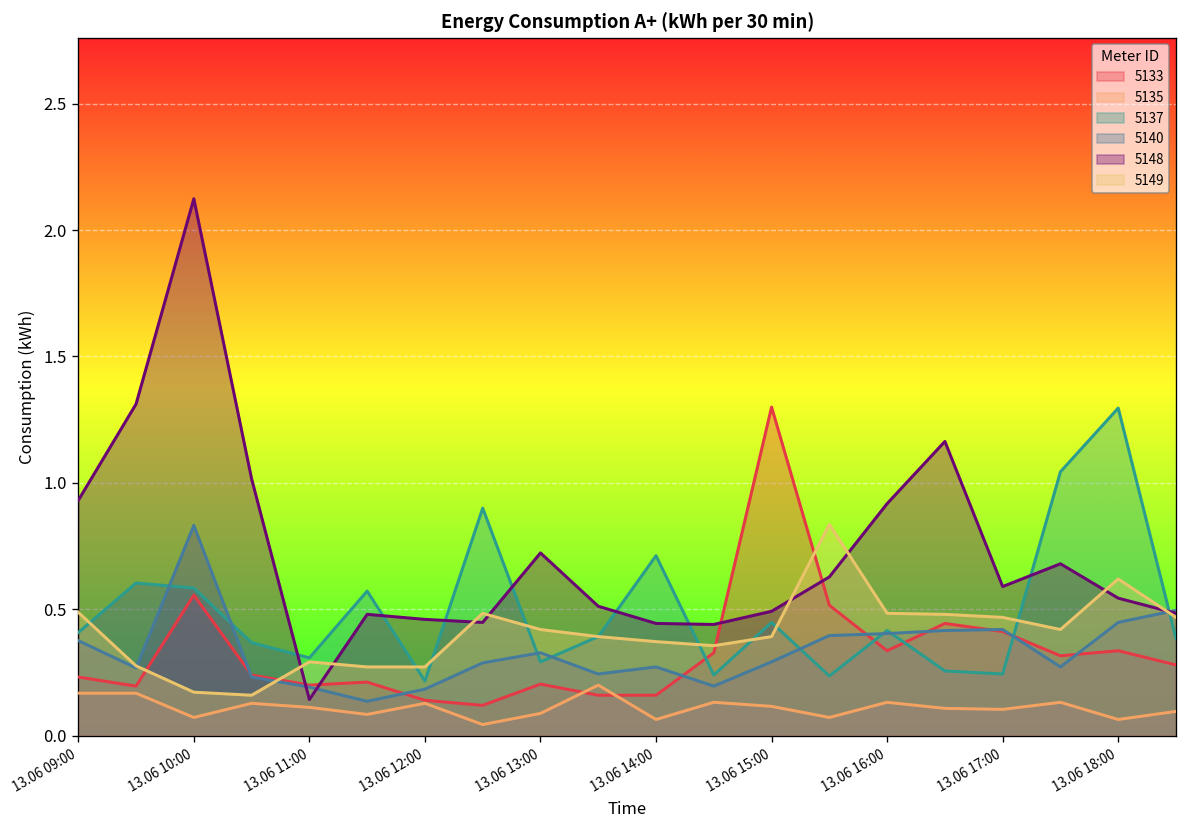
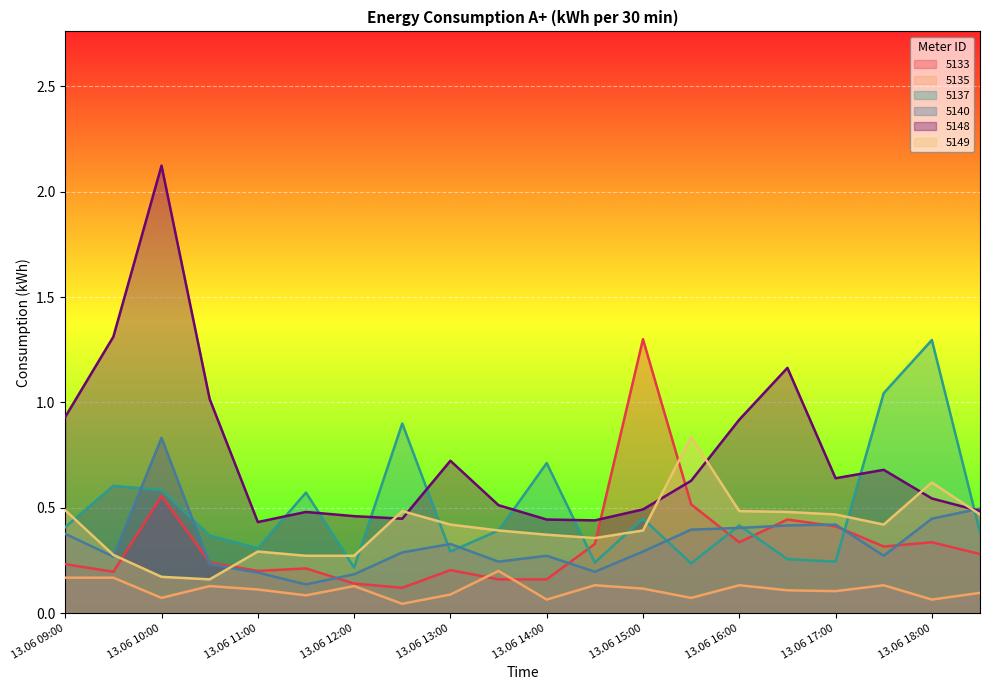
5148, 13.06 11:00: 0.14 -> 0.43
5148, 13.06 17:00: 0.59 -> 0.64
